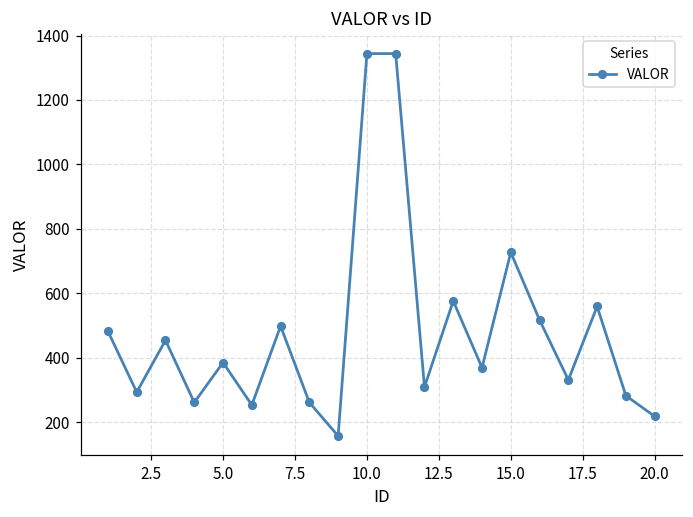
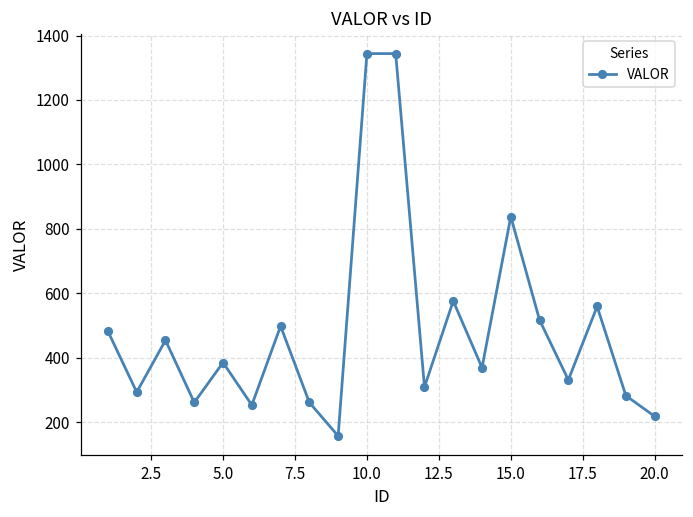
15.0: 730 -> 840
